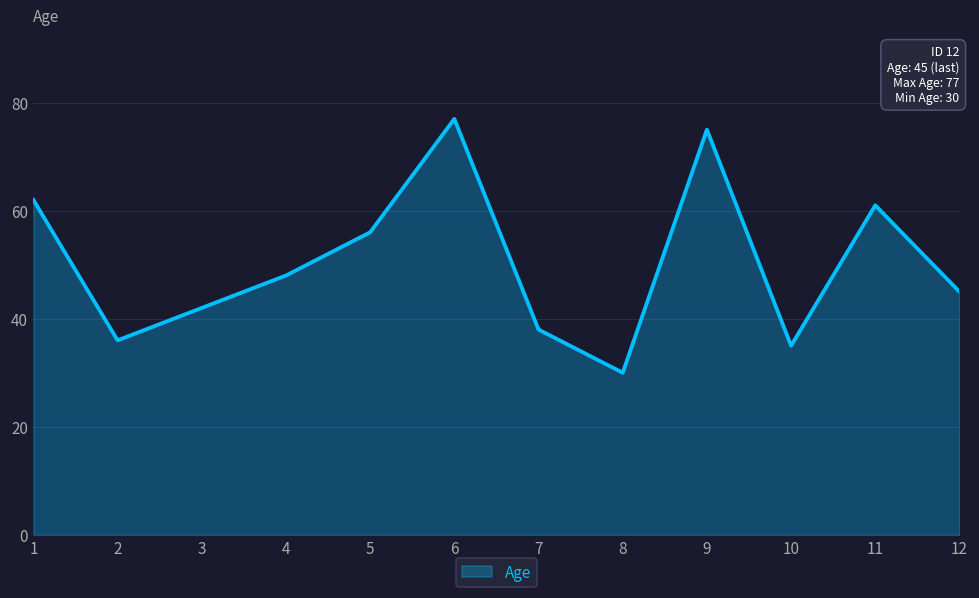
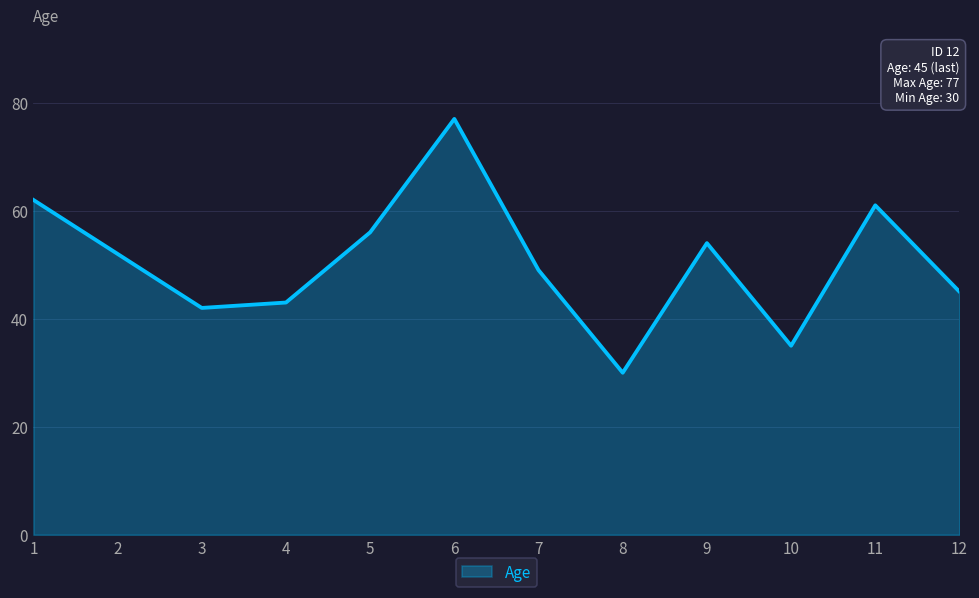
2: 36 -> 52
4: 48 -> 43
7: 38 -> 49
9: 75 -> 54
